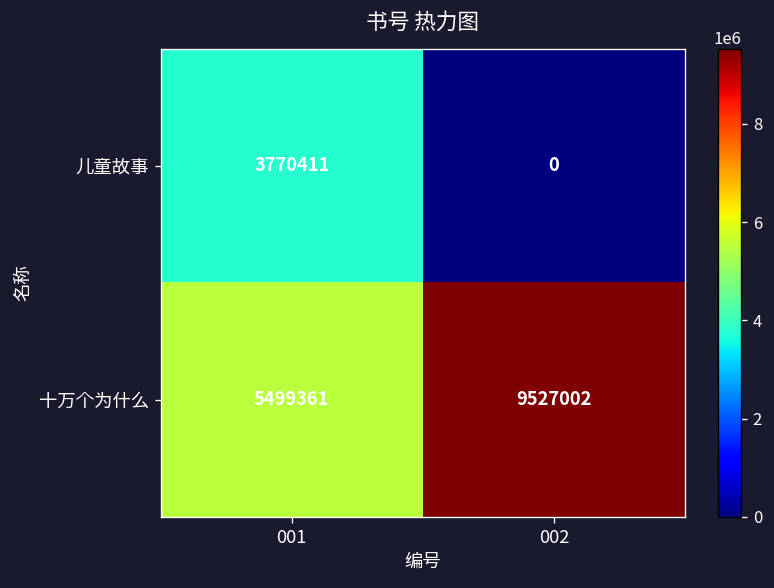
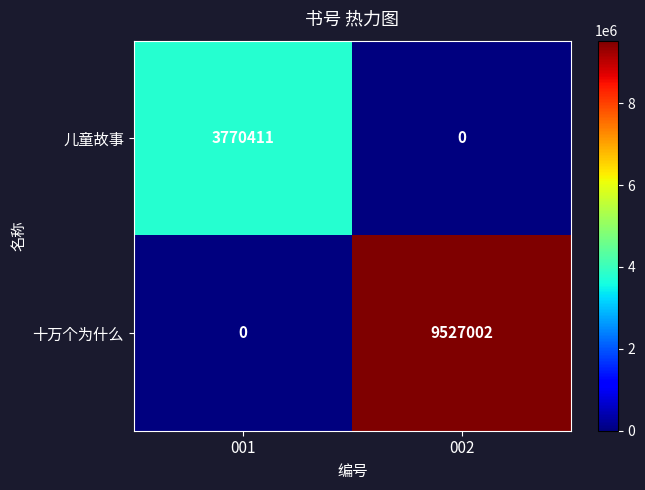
十万个为什么, 001: 5499361 -> 0
